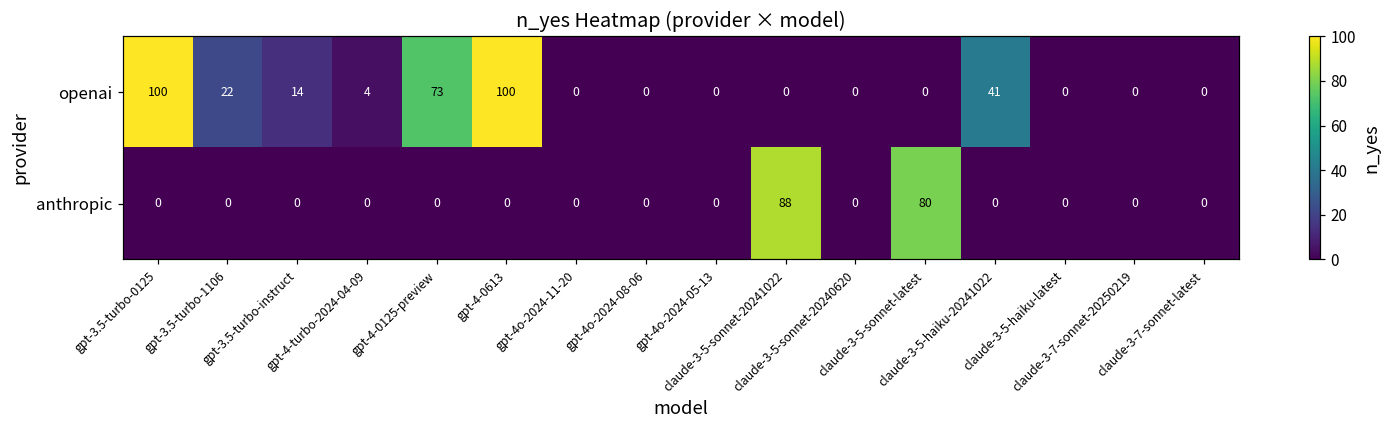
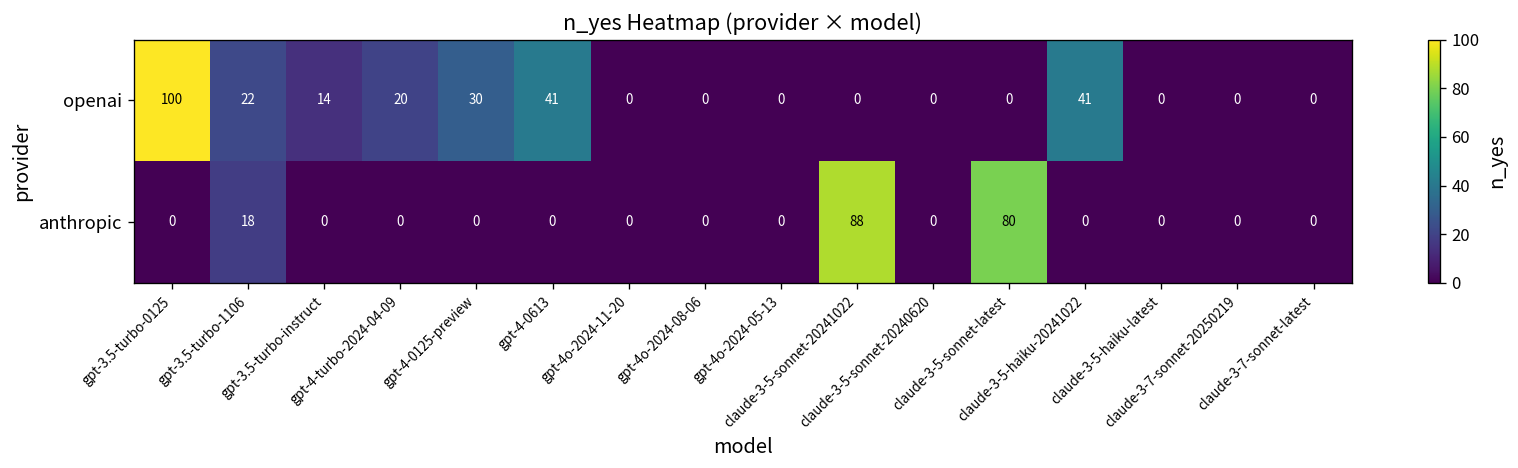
openai, gpt-4-turbo-2024-04-09: 4 -> 20
openai, gpt-4-0125-preview: 73 -> 30
openai, gpt-4-0613: 100 -> 41
anthropic, gpt-3.5-turbo-1106: 0 -> 18
